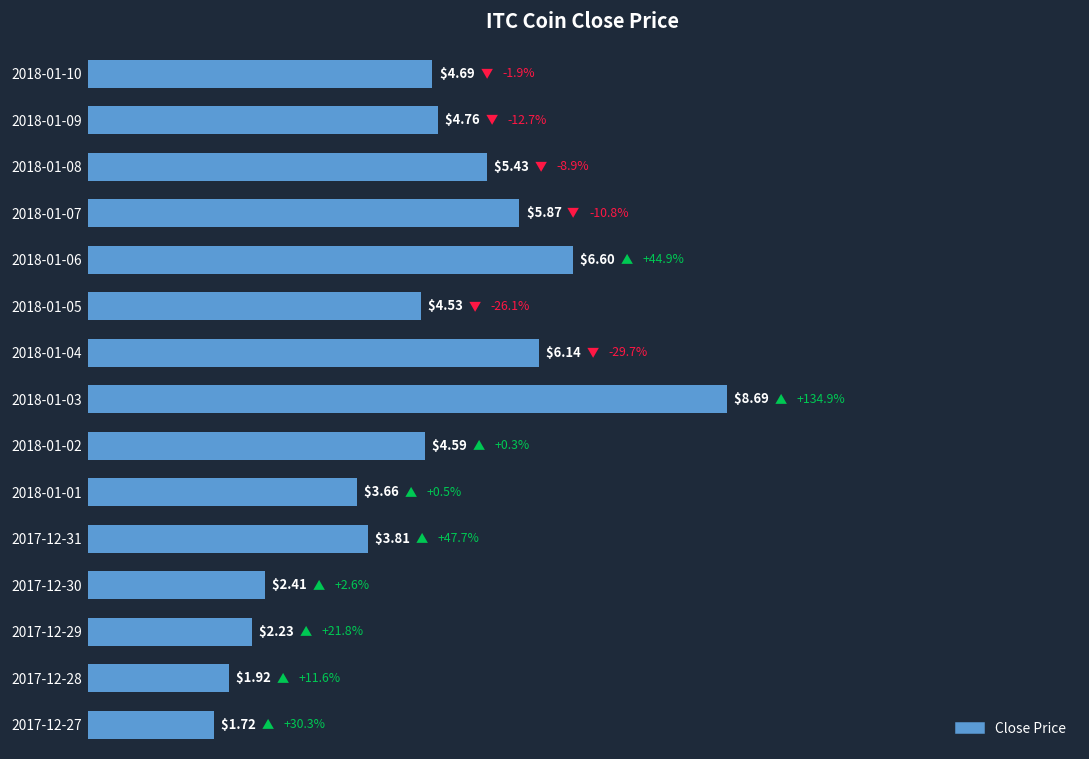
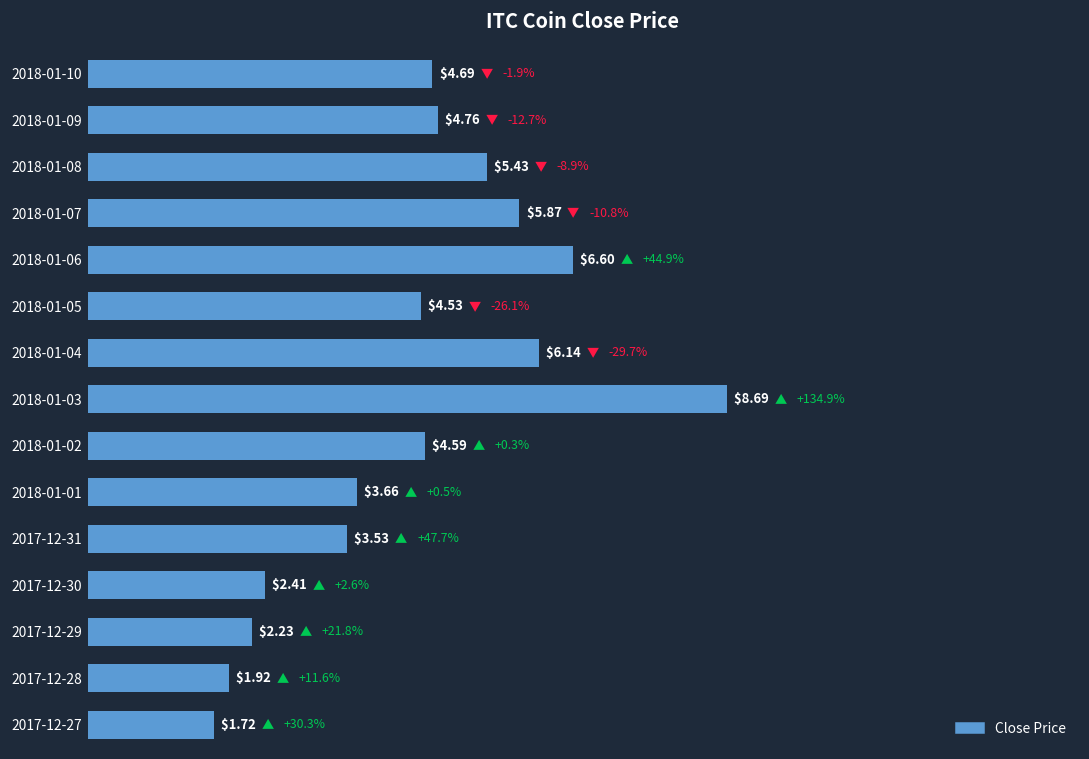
2017-12-31: $3.81 -> $3.53
